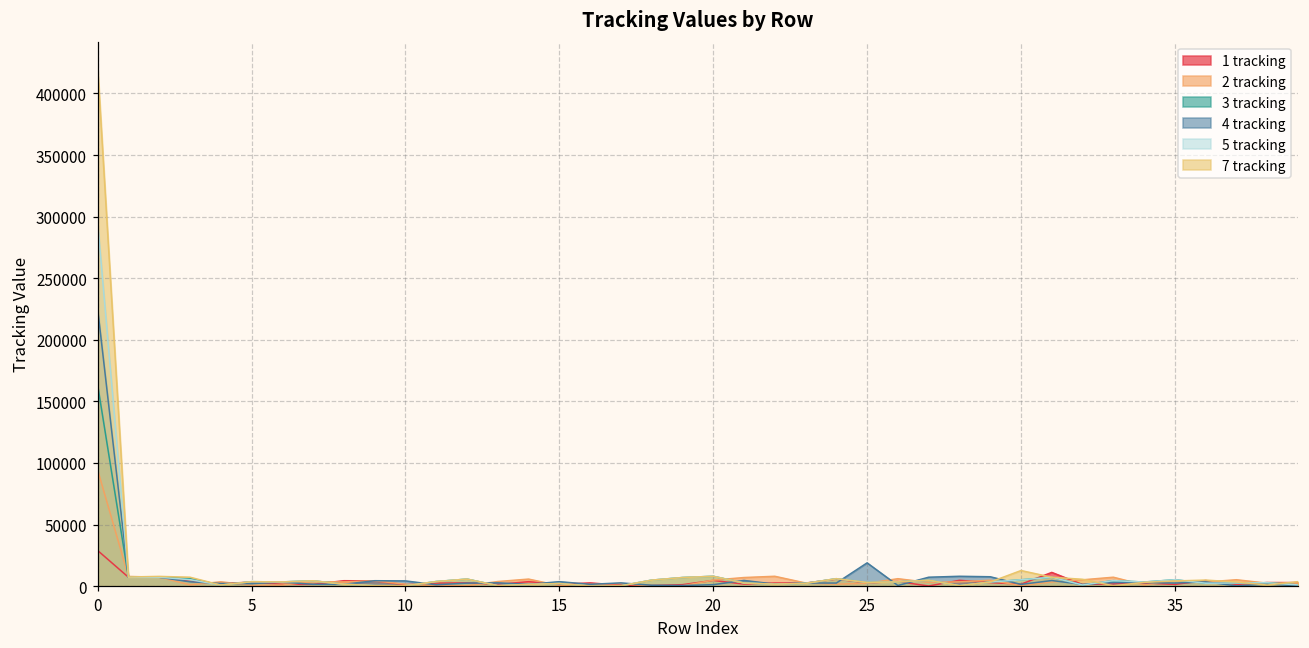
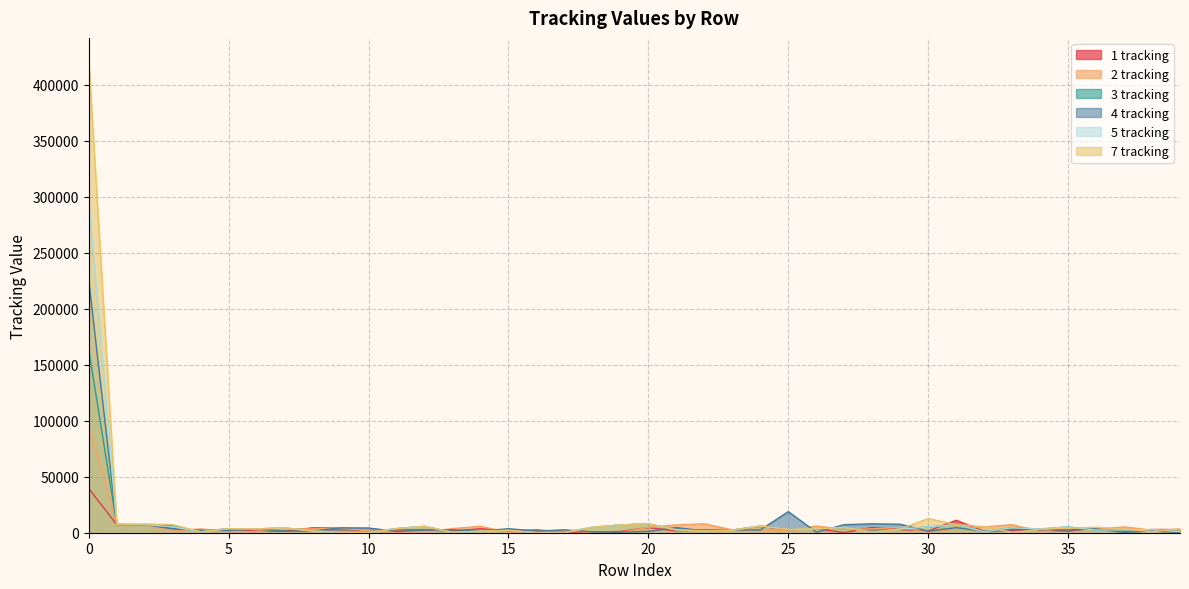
1 tracking, 0: 29000 -> 39000
